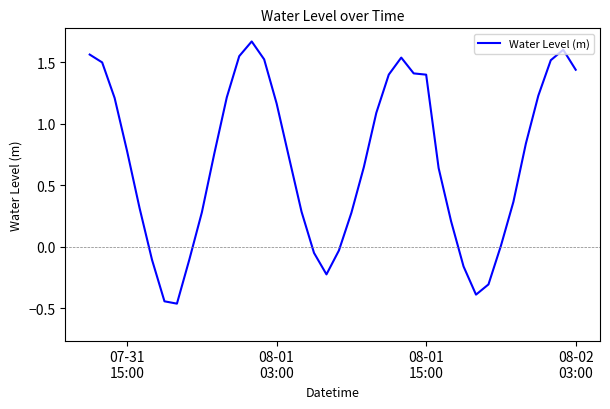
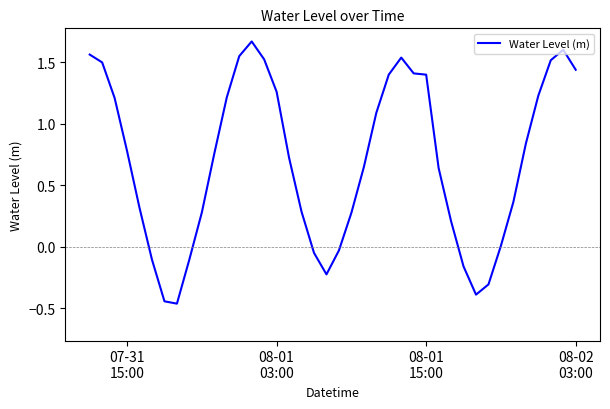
08-01 03:00: 1.16 -> 1.26
